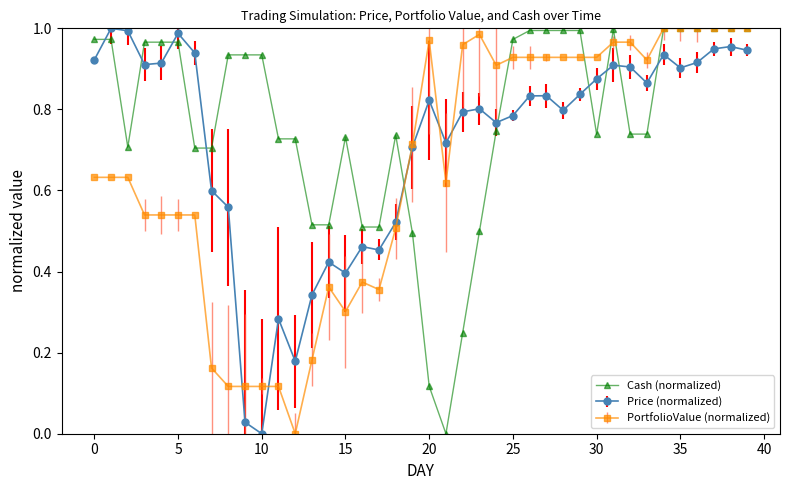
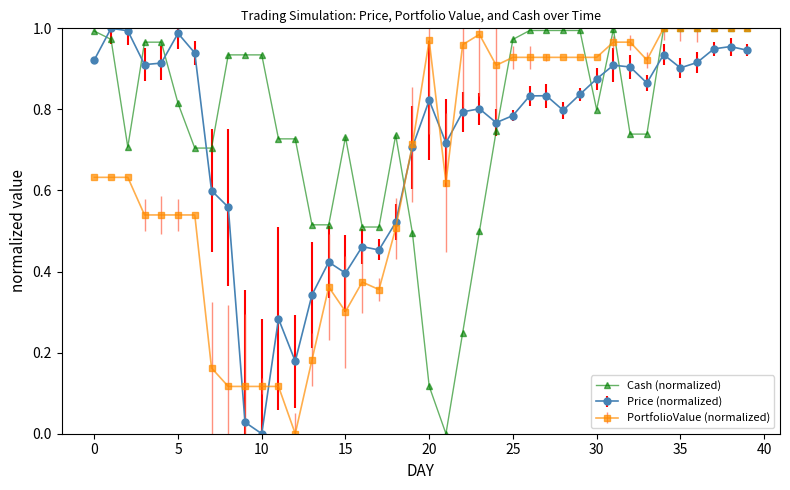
Cash (normalized), 0: 0.97 -> 0.99
Cash (normalized), 5: 0.97 -> 0.81
Cash (normalized), 30: 0.74 -> 0.80
